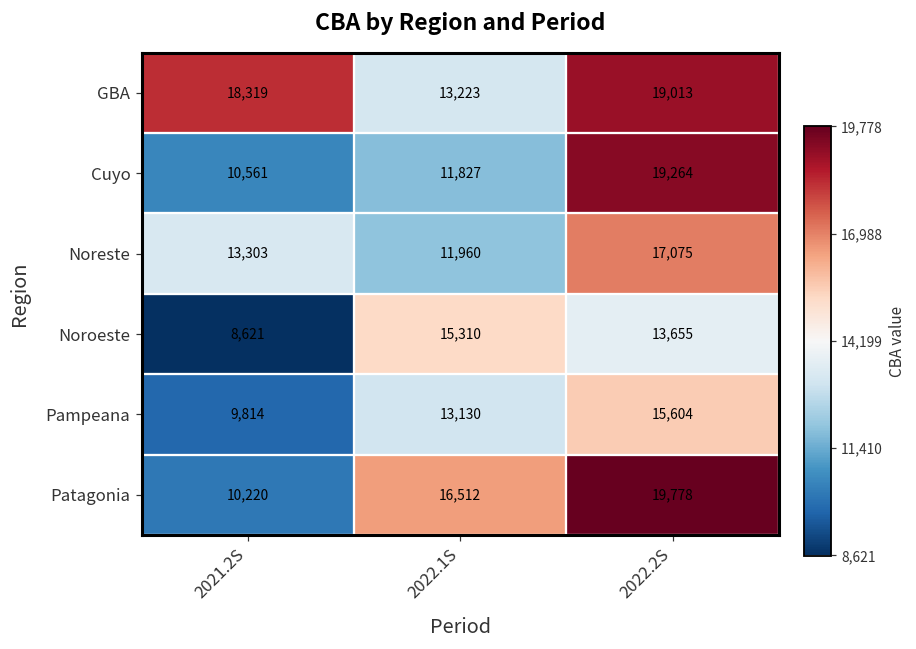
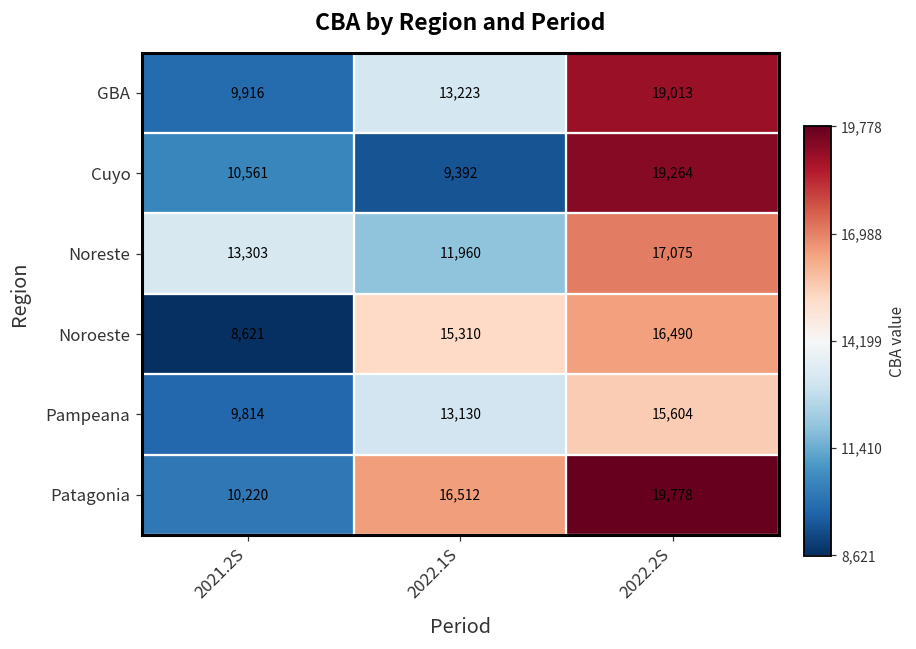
GBA, 2021.2S: 18,319 -> 9,916
Cuyo, 2022.1S: 11,827 -> 9,392
Noroeste, 2022.2S: 13,655 -> 16,490
